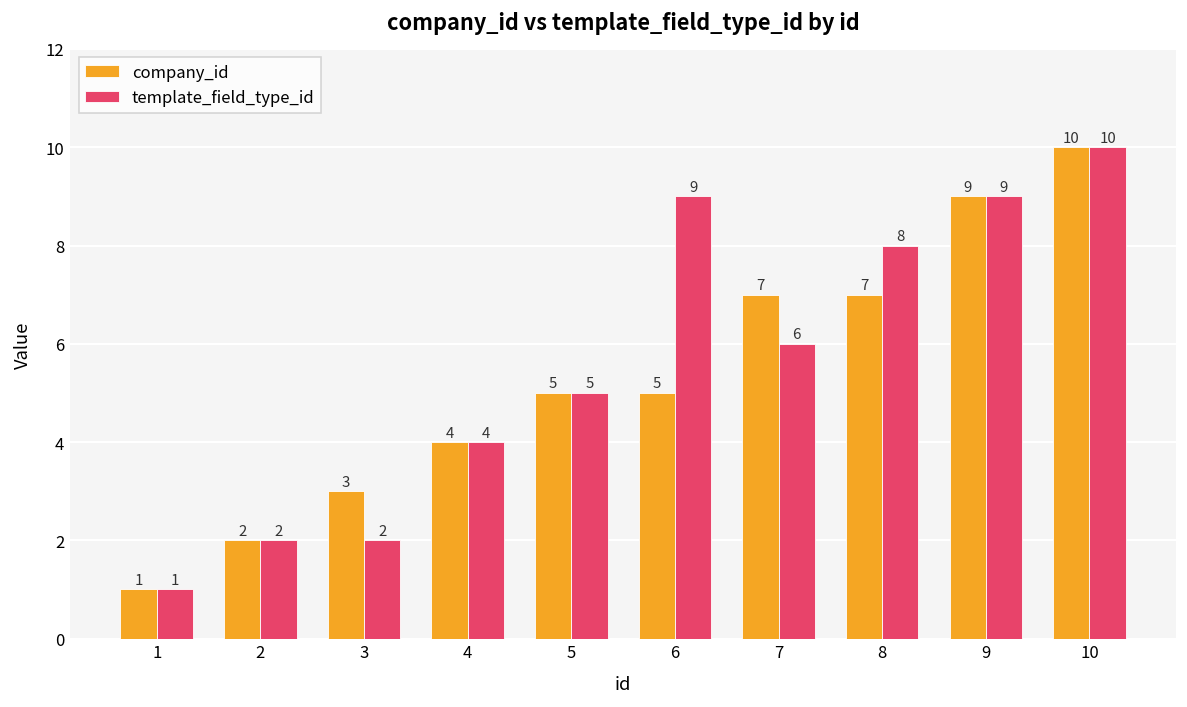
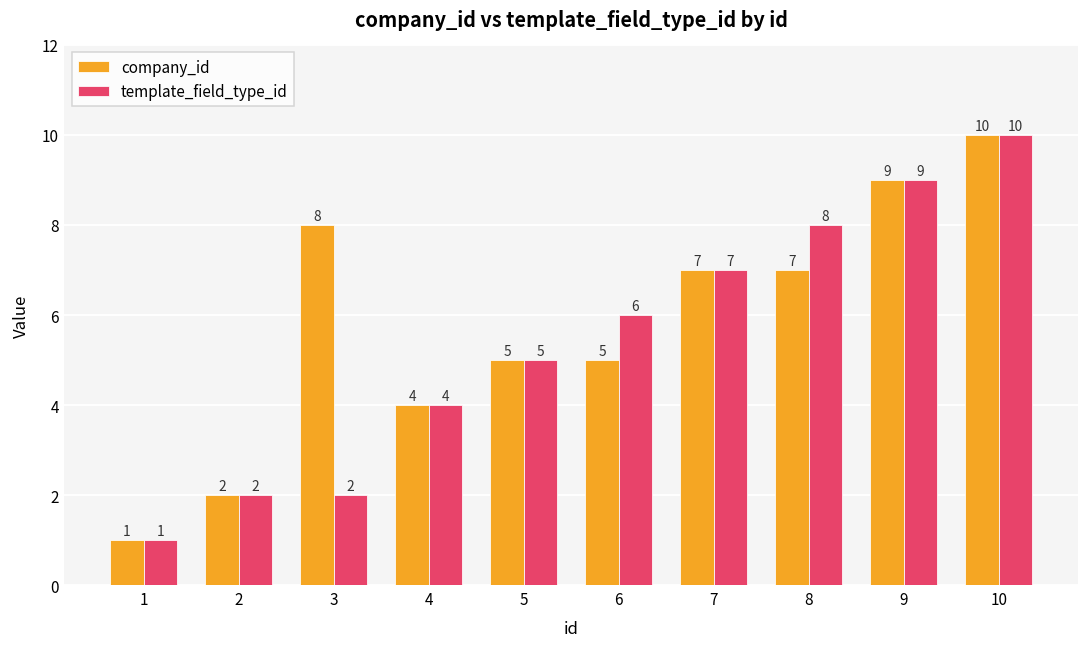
company_id, 3: 3 -> 8
template_field_type_id, 6: 9 -> 6
template_field_type_id, 7: 6 -> 7
